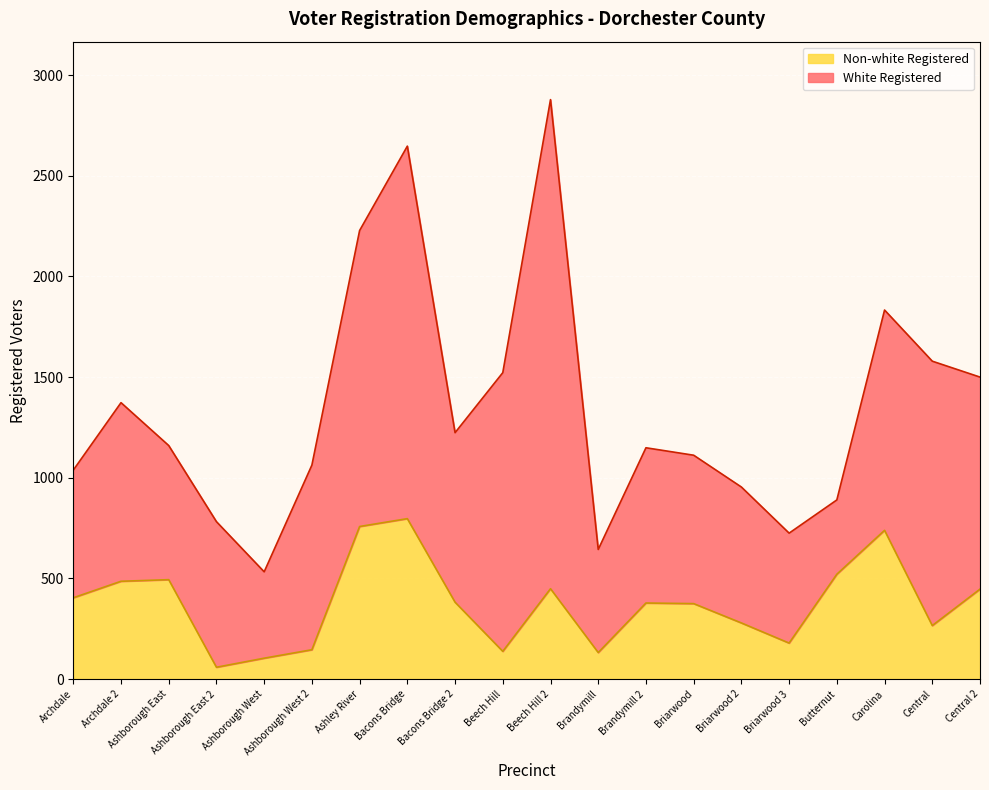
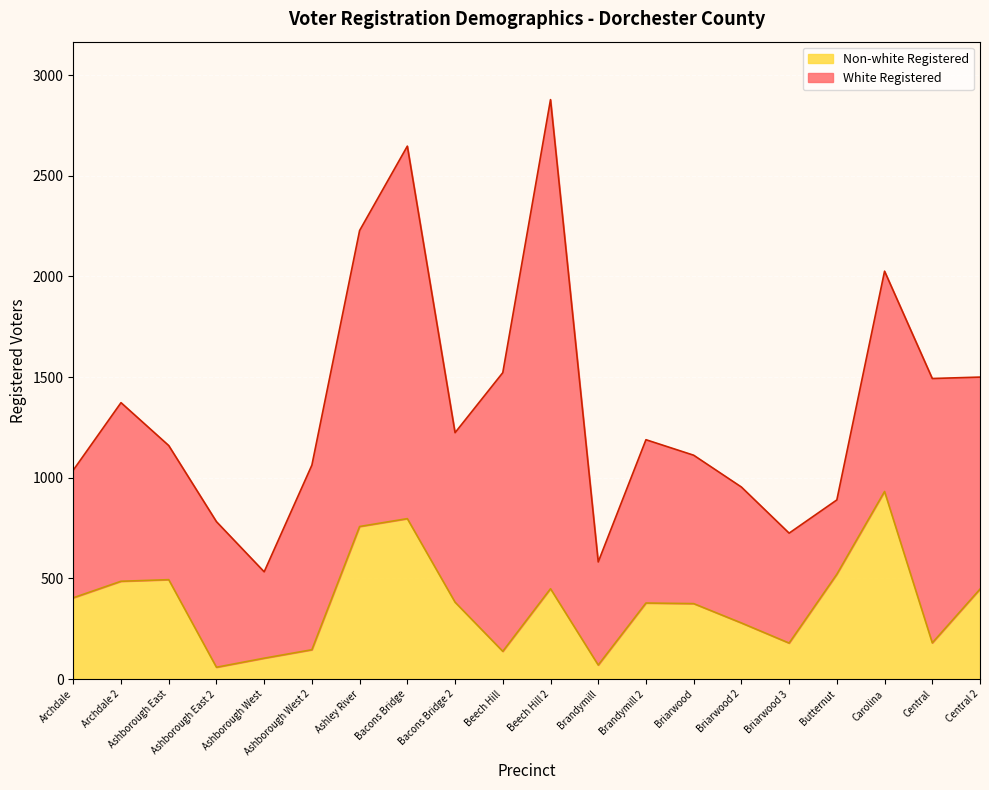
Non-white Registered, Brandymill: 130 -> 70
White Registered, Brandymill 2: 770 -> 810
Non-white Registered, Carolina: 740 -> 930
Non-white Registered, Central: 270 -> 180
